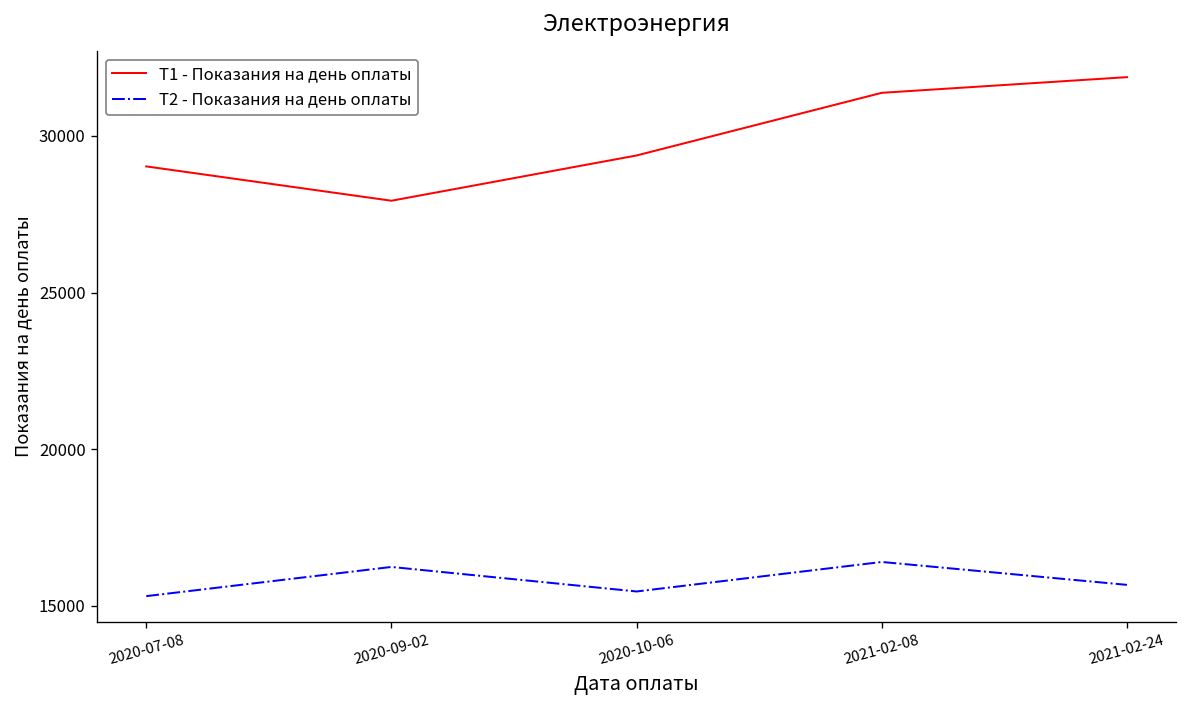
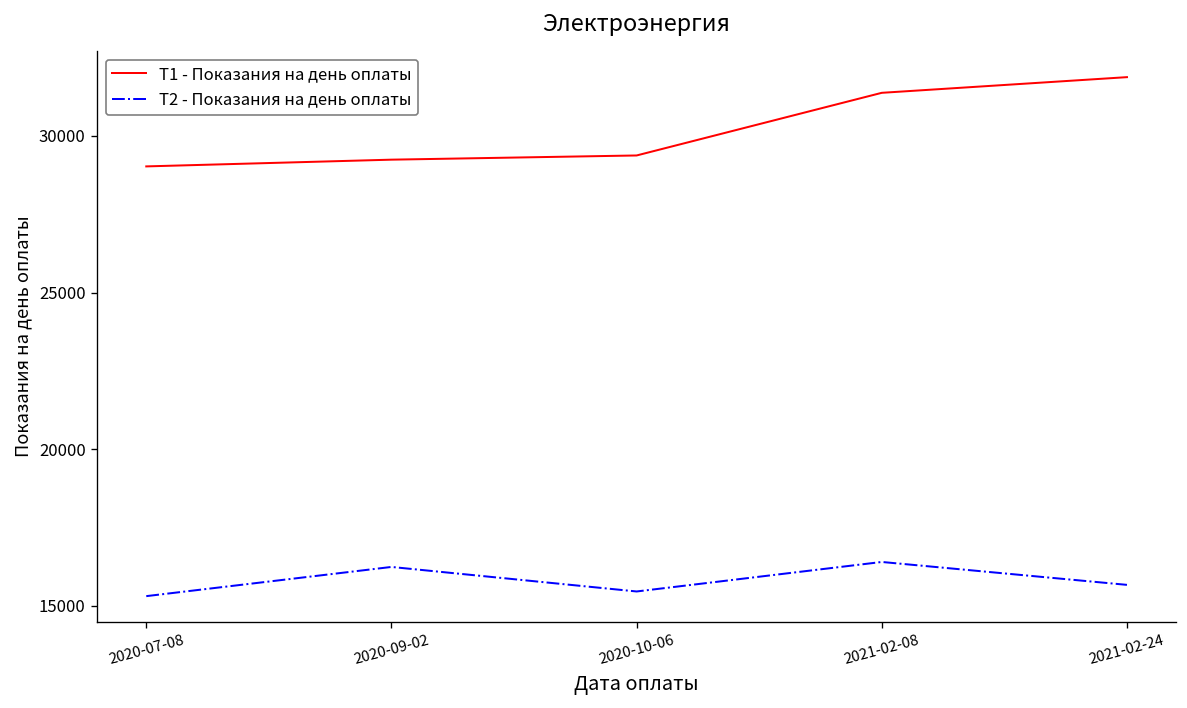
T1 - Показания на день оплаты, 2020-09-02: 27900 -> 29200
